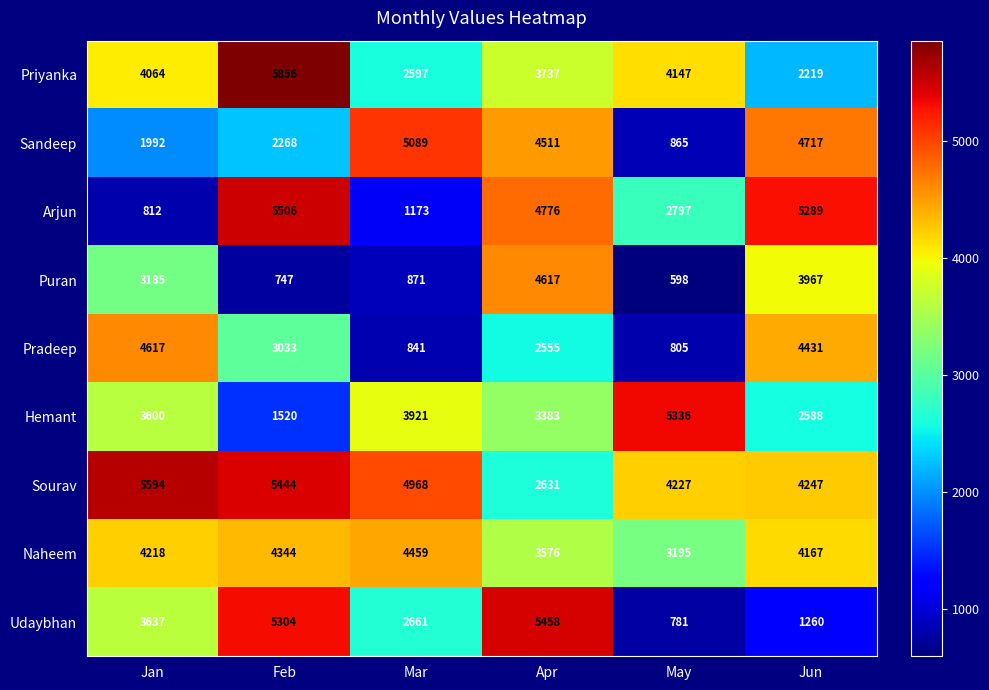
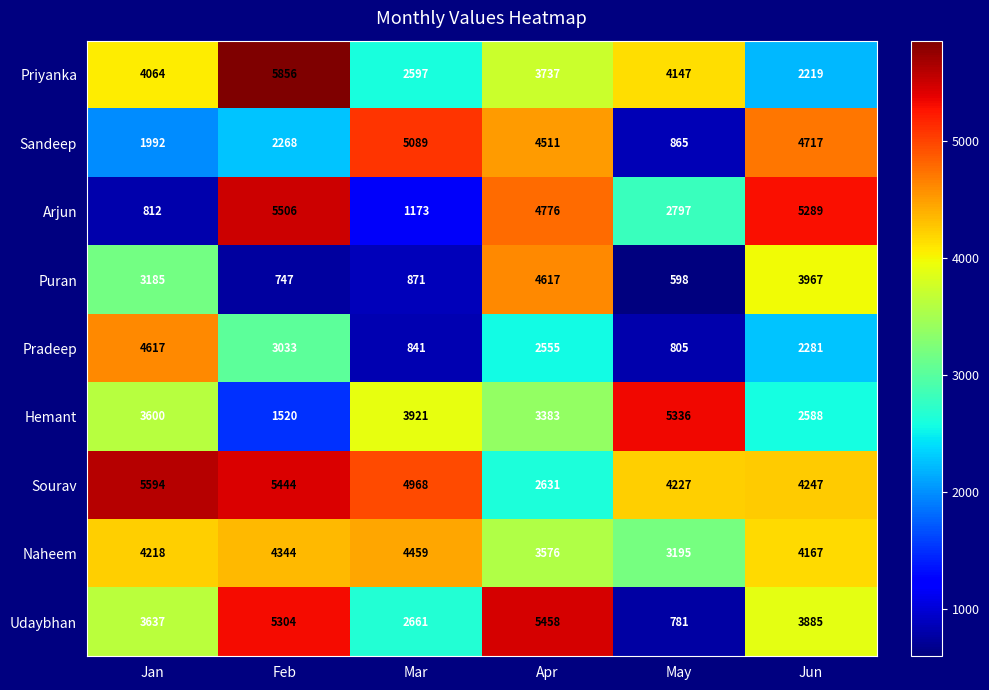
Pradeep, Jun: 4431 -> 2281
Udaybhan, Jun: 1260 -> 3885
